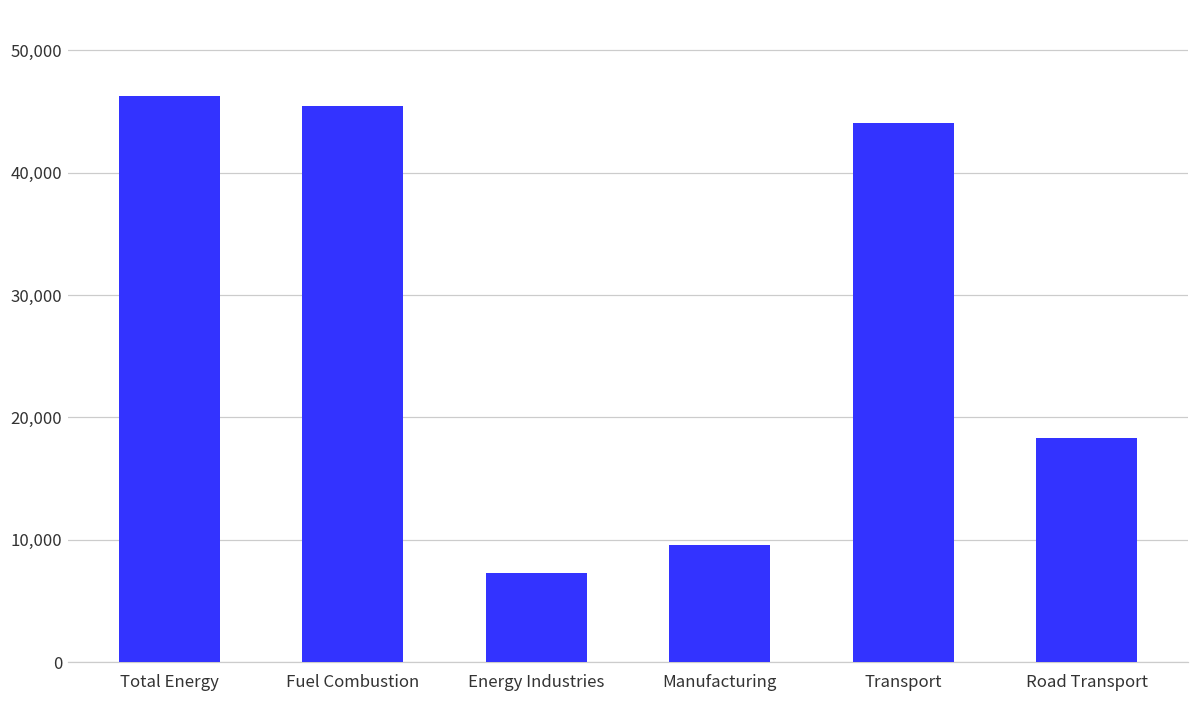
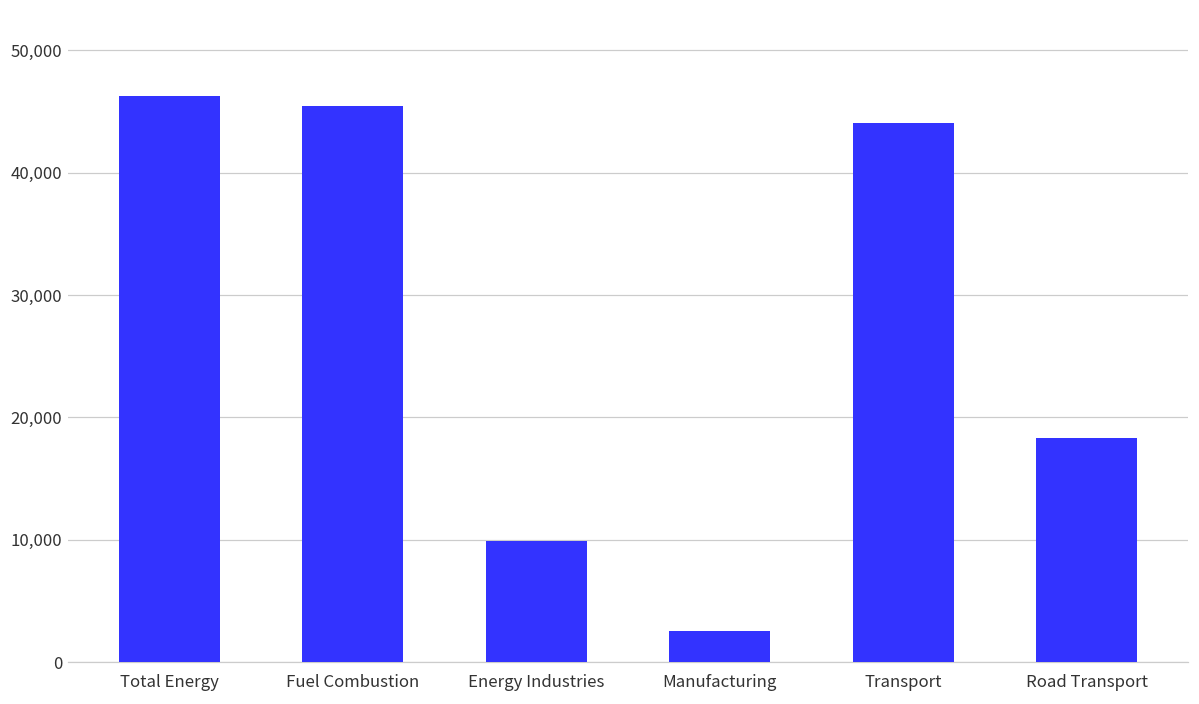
Energy Industries: 7,300 -> 9,900
Manufacturing: 9,500 -> 2,600
